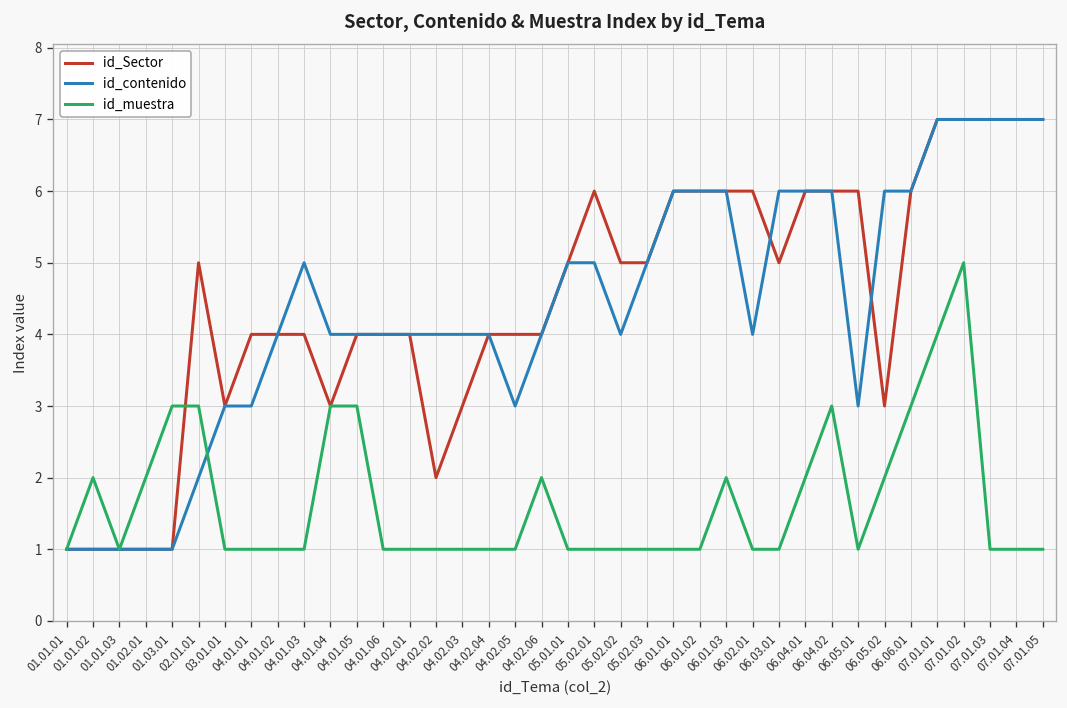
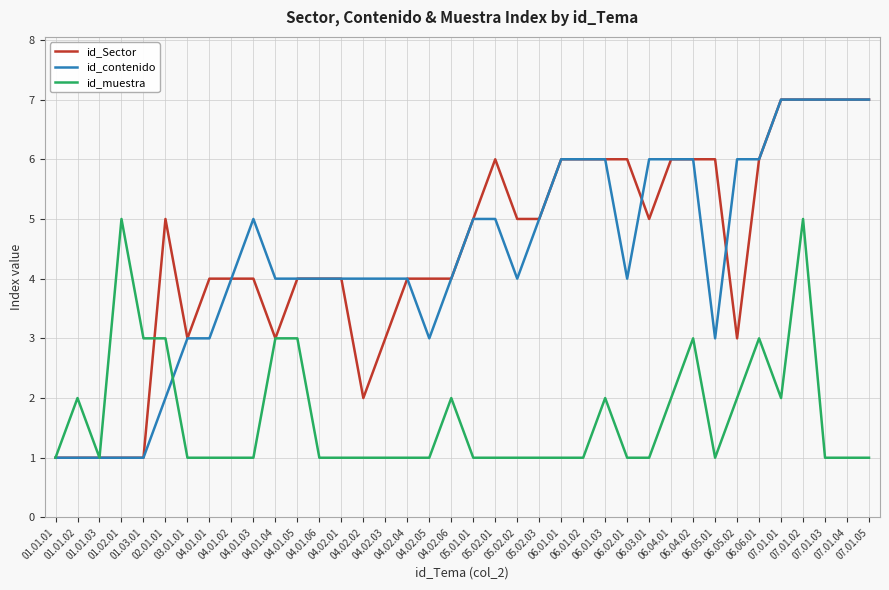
id_muestra, 01.02.01: 2 -> 5
id_muestra, 07.01.01: 4 -> 2
